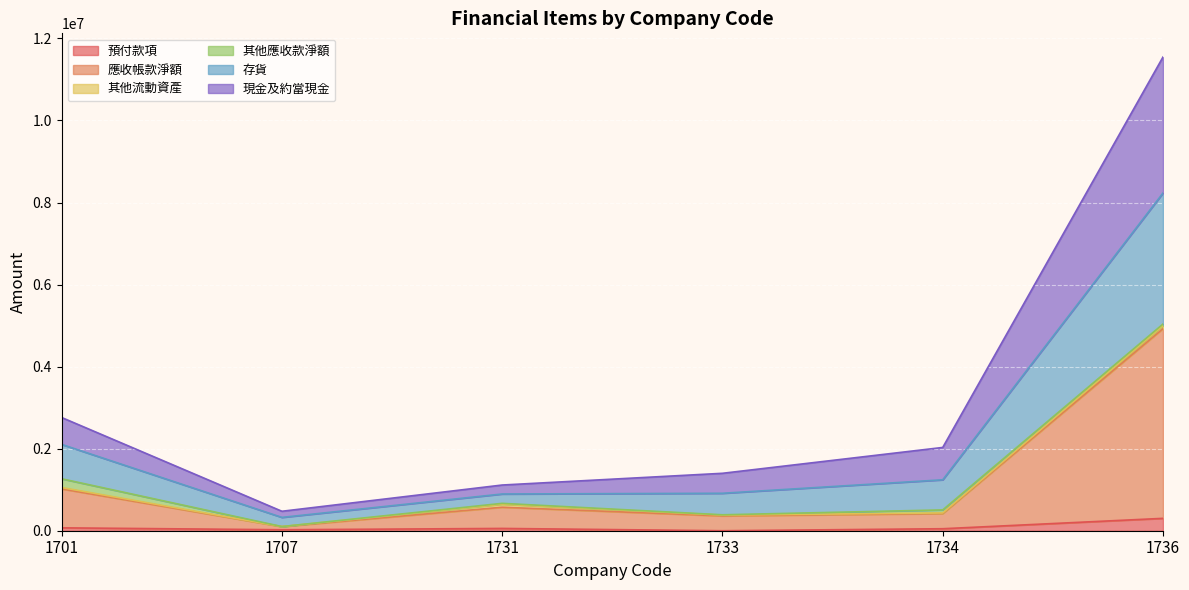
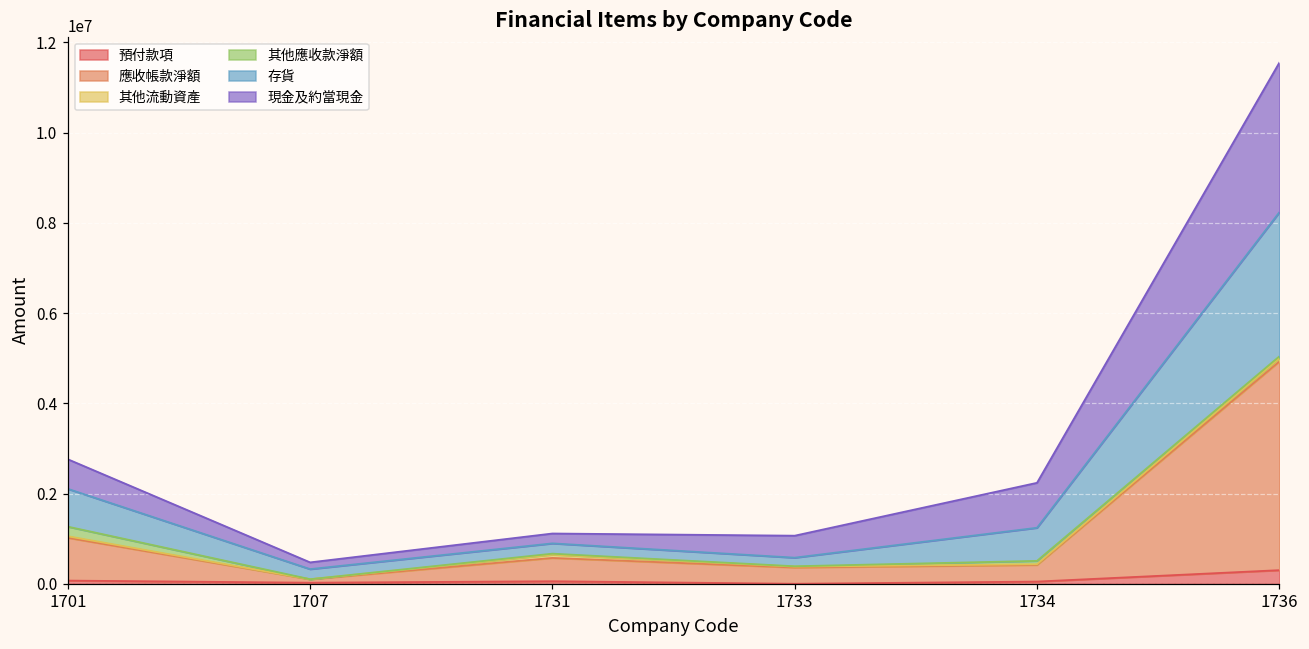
存貨, 1733: 500000 -> 200000
現金及約當現金, 1734: 800000 -> 1000000
